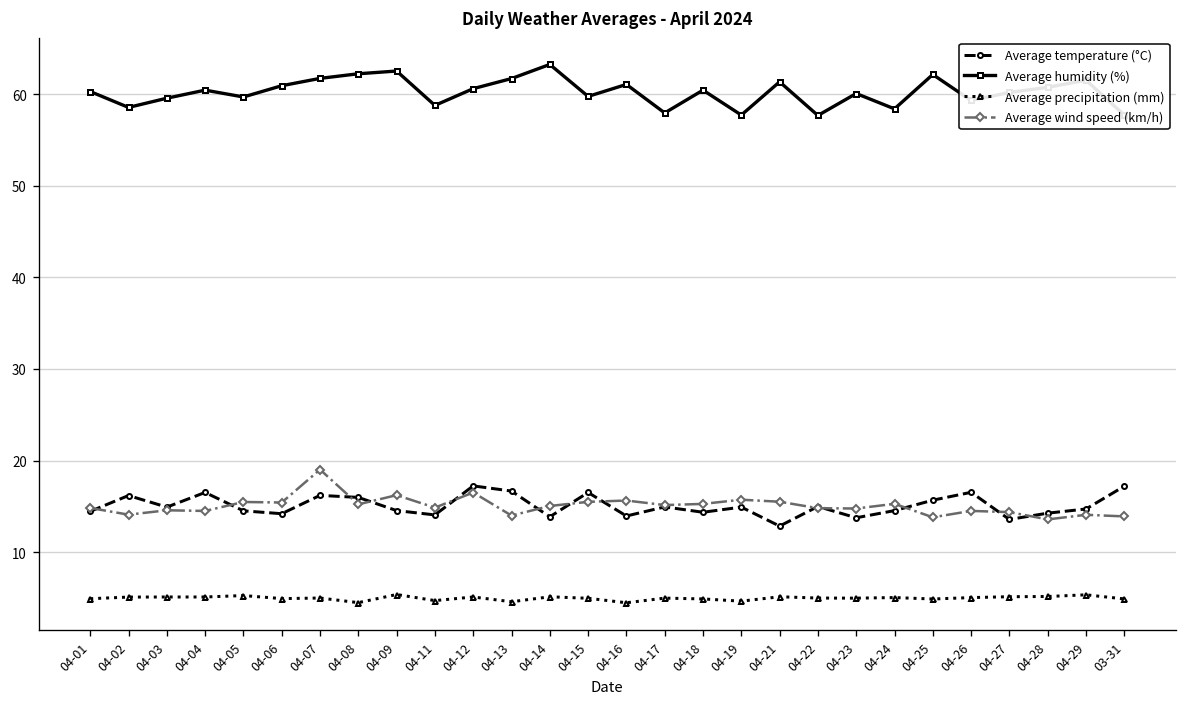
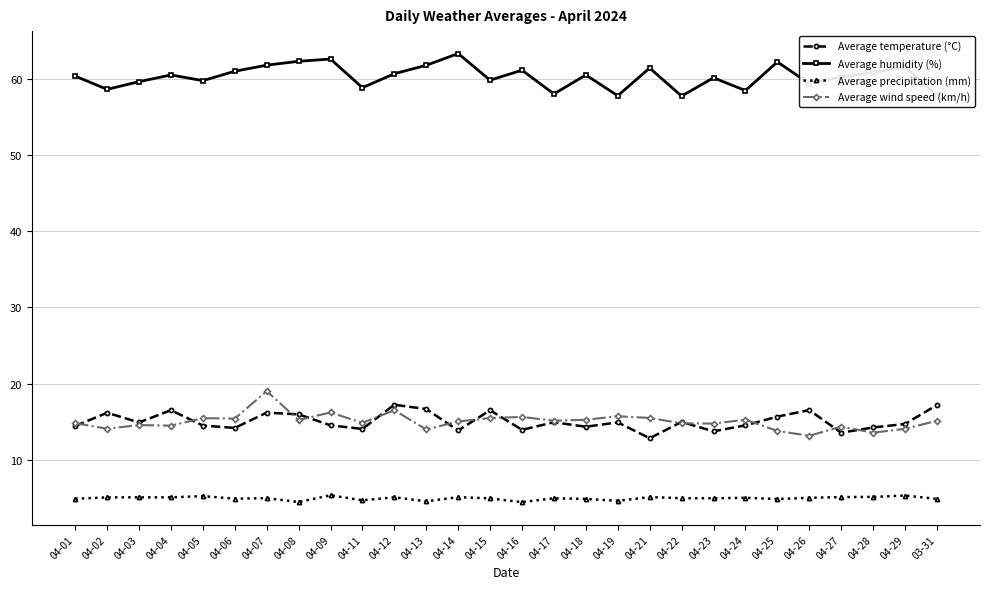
Average wind speed (km/h), 04-26: 14 -> 13
Average wind speed (km/h), 03-31: 14 -> 15
